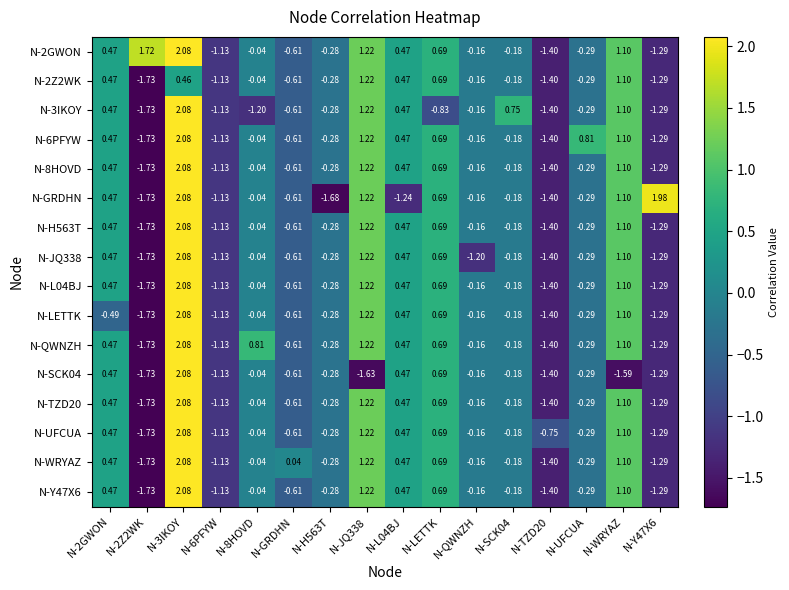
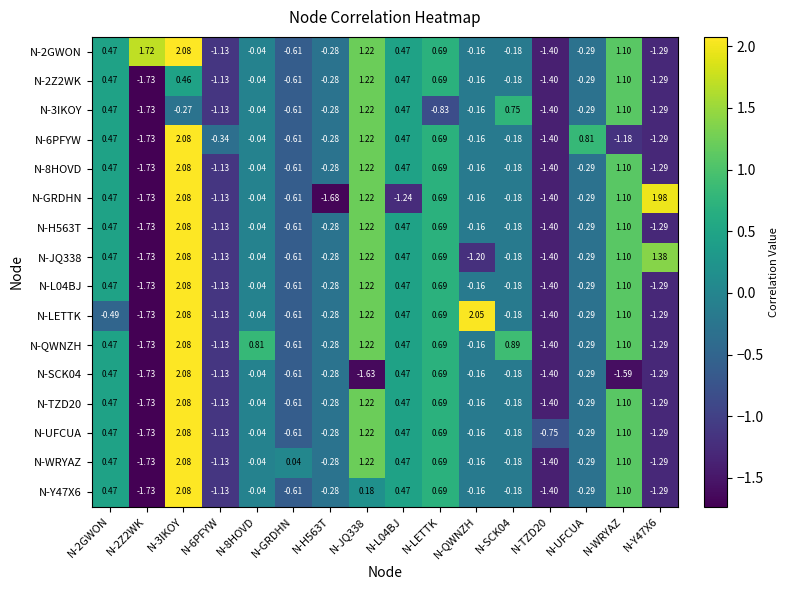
N-3IKOY, N-3IKOY: 2.08 -> -0.27
N-3IKOY, N-8HOVD: -1.20 -> -0.04
N-6PFYW, N-6PFYW: -1.13 -> -0.34
N-6PFYW, N-WRYAZ: 1.10 -> -1.18
N-JQ338, N-Y47X6: -1.29 -> 1.38
N-LETTK, N-QWNZH: -0.16 -> 2.05
N-QWNZH, N-SCK04: -0.18 -> 0.89
N-Y47X6, N-JQ338: 1.22 -> 0.18
